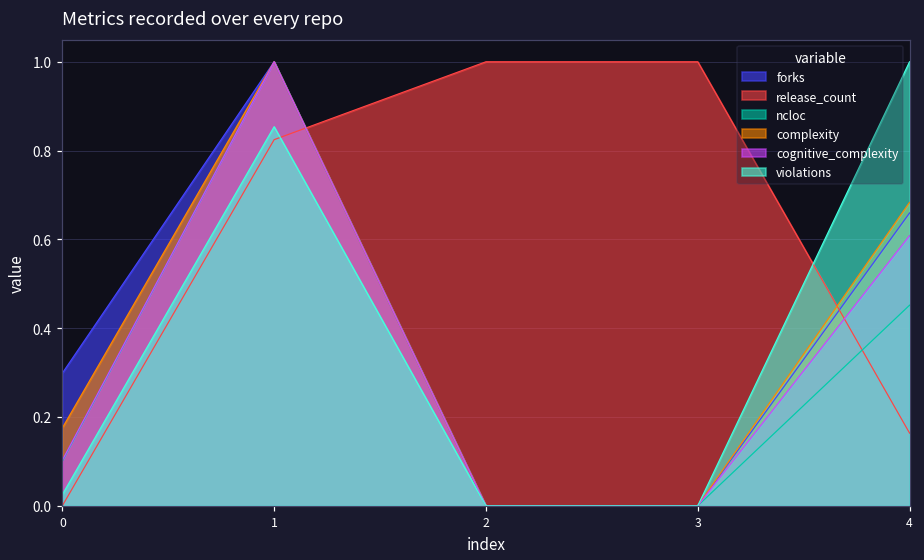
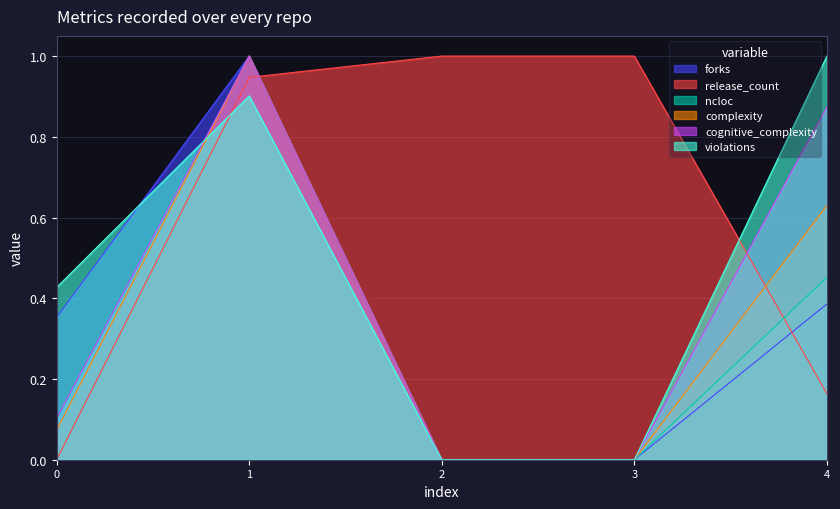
forks, 0: 0.30 -> 0.35
complexity, 0: 0.18 -> 0.07
violations, 0: 0.03 -> 0.43
release_count, 1: 0.82 -> 0.95
violations, 1: 0.85 -> 0.90
forks, 4: 0.66 -> 0.39
complexity, 4: 0.68 -> 0.63
cognitive_complexity, 4: 0.61 -> 0.87
